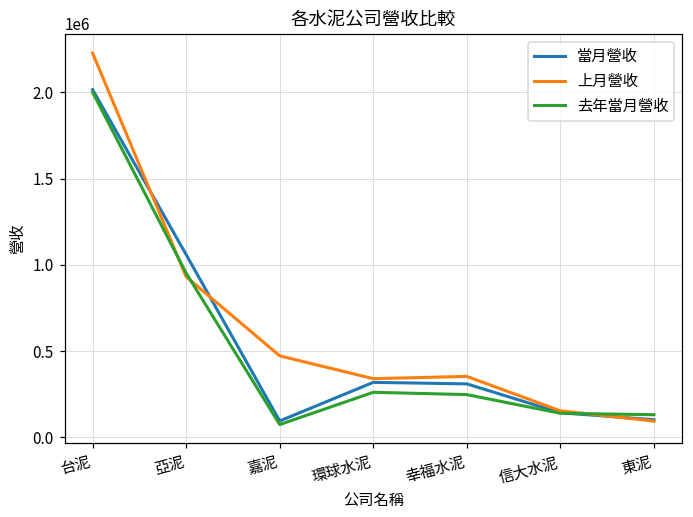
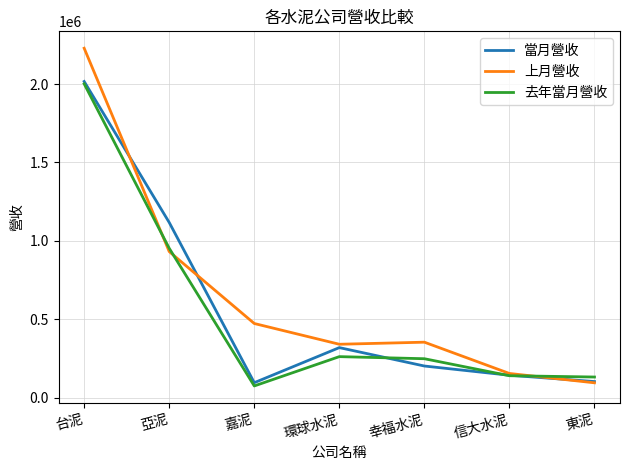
當月營收, 亞泥: 1060000 -> 1120000
當月營收, 幸福水泥: 310000 -> 200000
